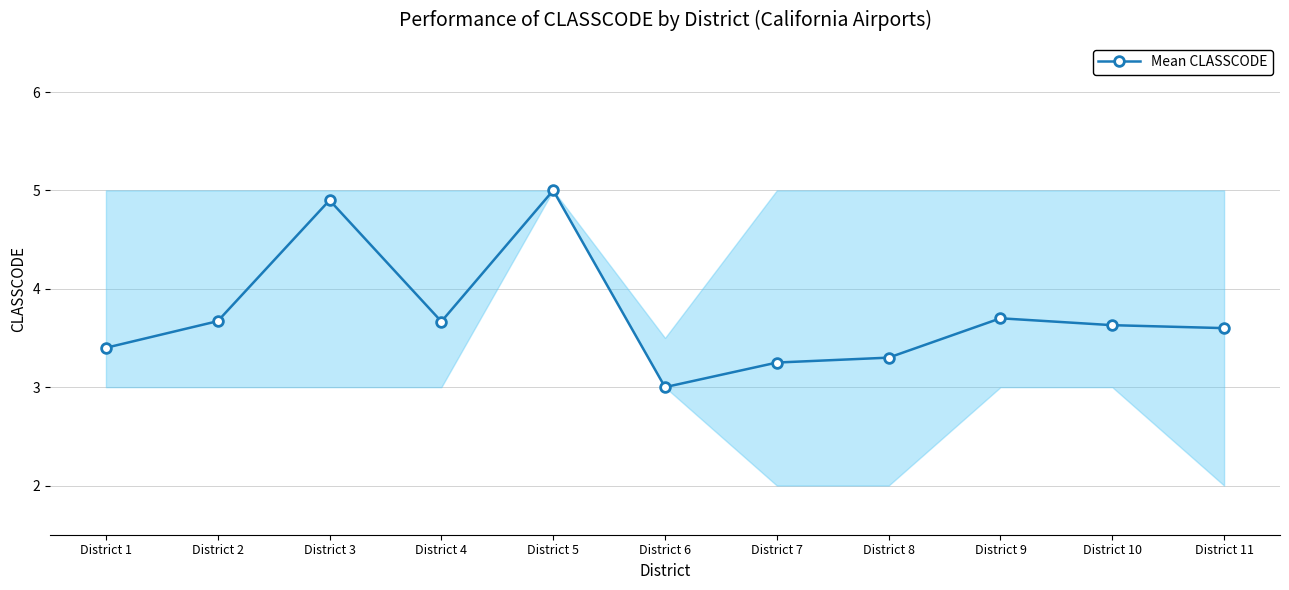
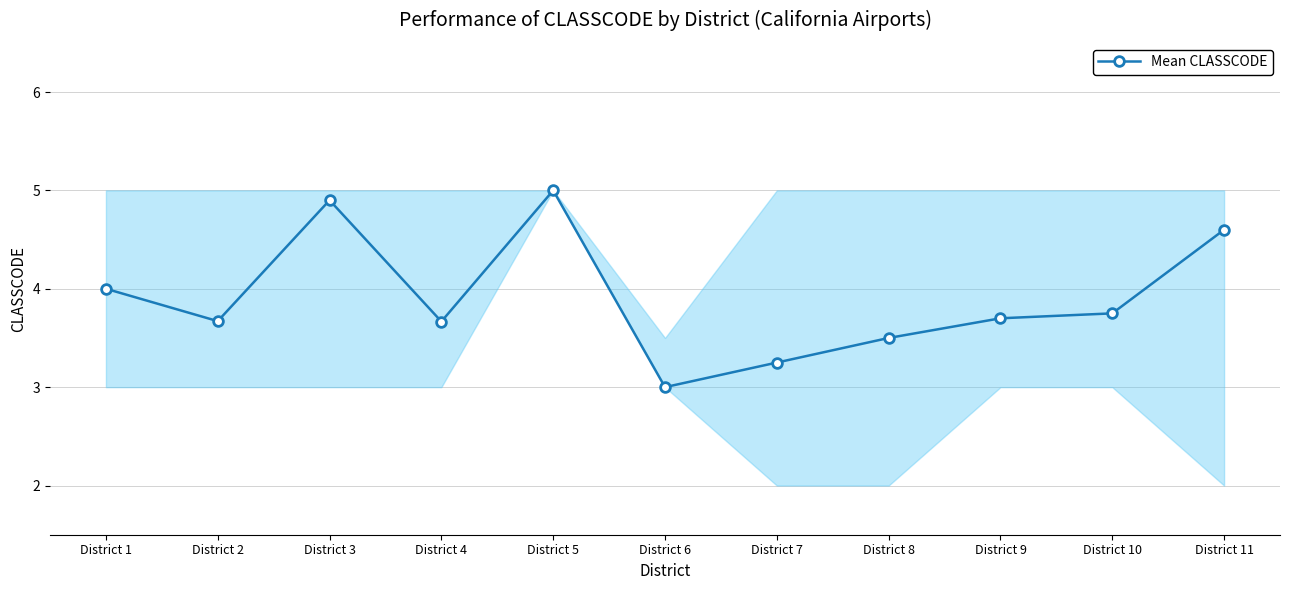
Mean CLASSCODE, District 1: 3.4 -> 4.0
Mean CLASSCODE, District 8: 3.3 -> 3.5
Mean CLASSCODE, District 10: 3.6 -> 3.8
Mean CLASSCODE, District 11: 3.6 -> 4.6
